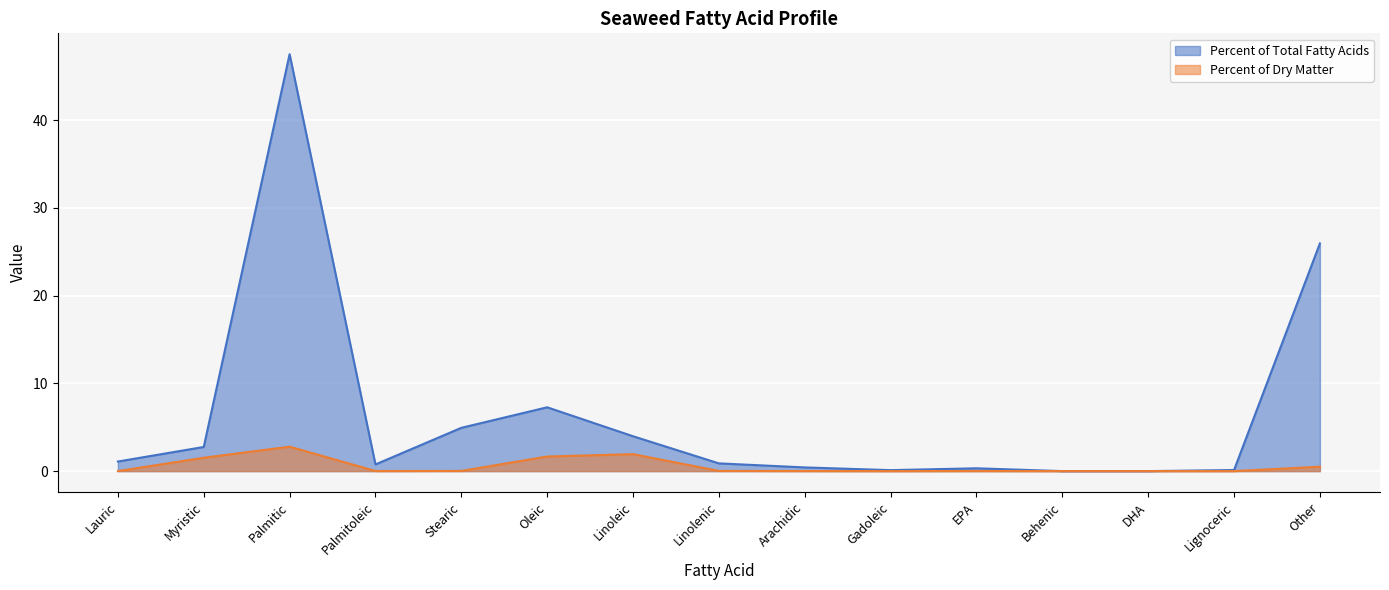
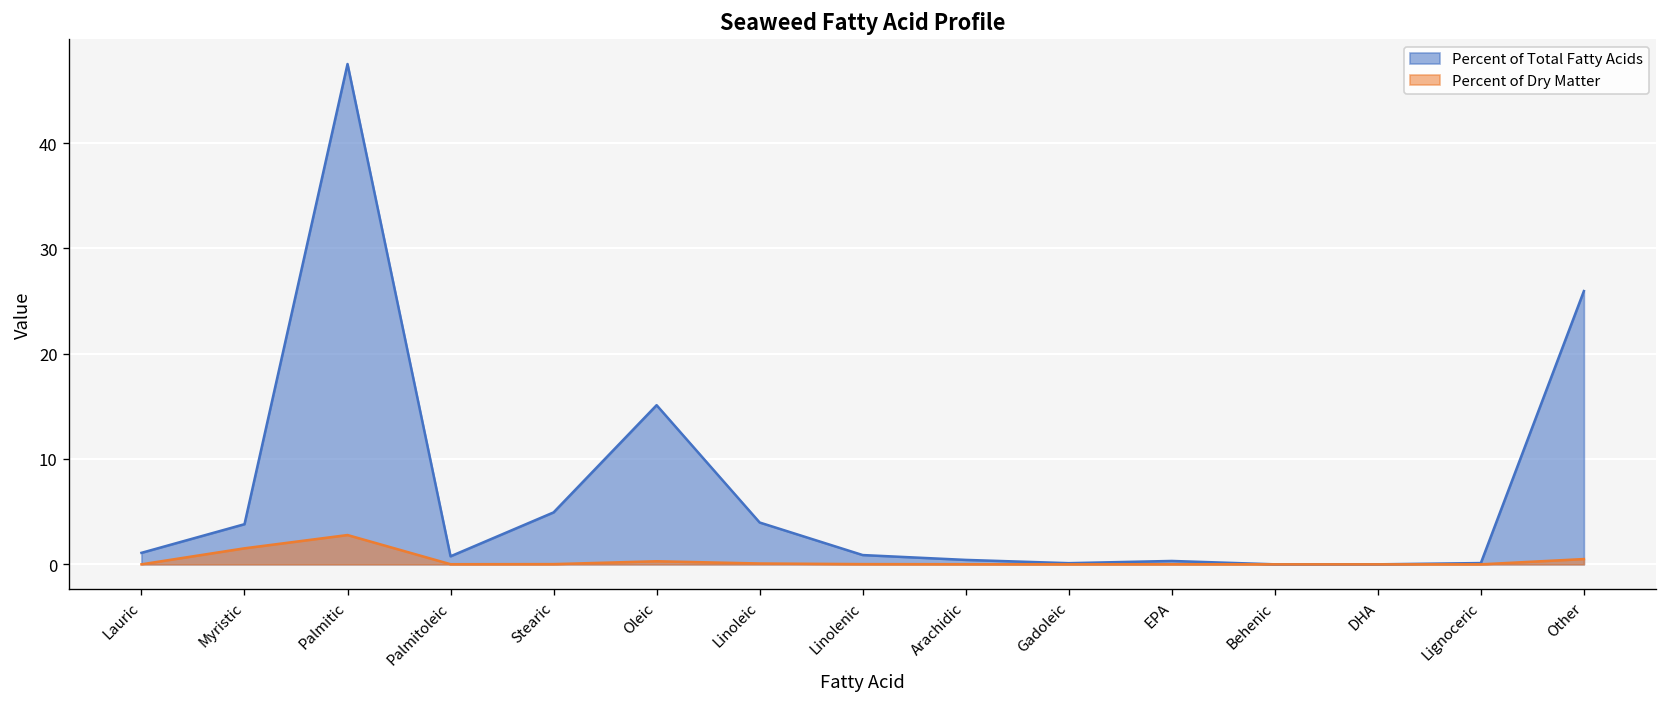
Percent of Total Fatty Acids, Myristic: 3 -> 4
Percent of Total Fatty Acids, Oleic: 7 -> 15
Percent of Dry Matter, Oleic: 2 -> 0
Percent of Dry Matter, Linoleic: 2 -> 0
